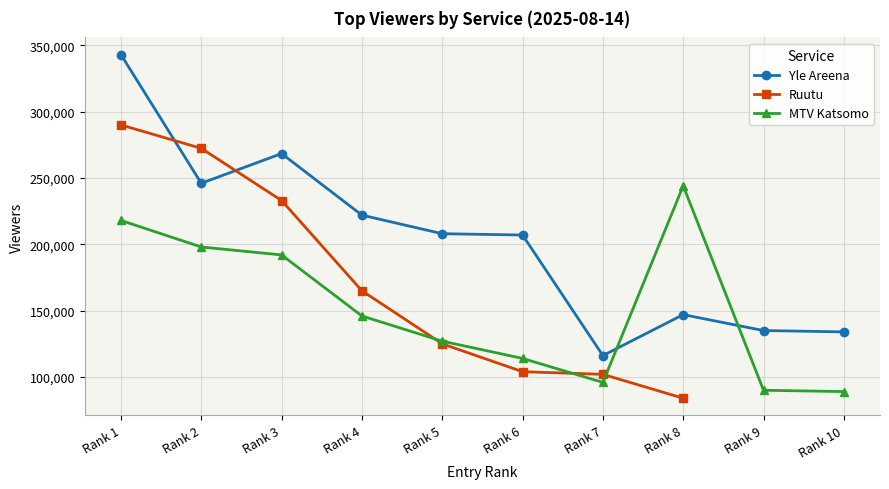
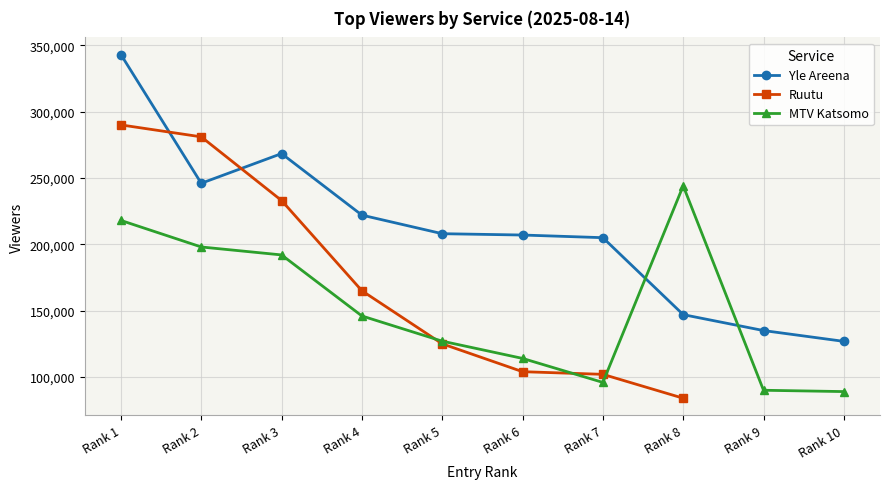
Ruutu, Rank 2: 272,000 -> 281,000
Yle Areena, Rank 7: 116,000 -> 205,000
Yle Areena, Rank 10: 134,000 -> 127,000
